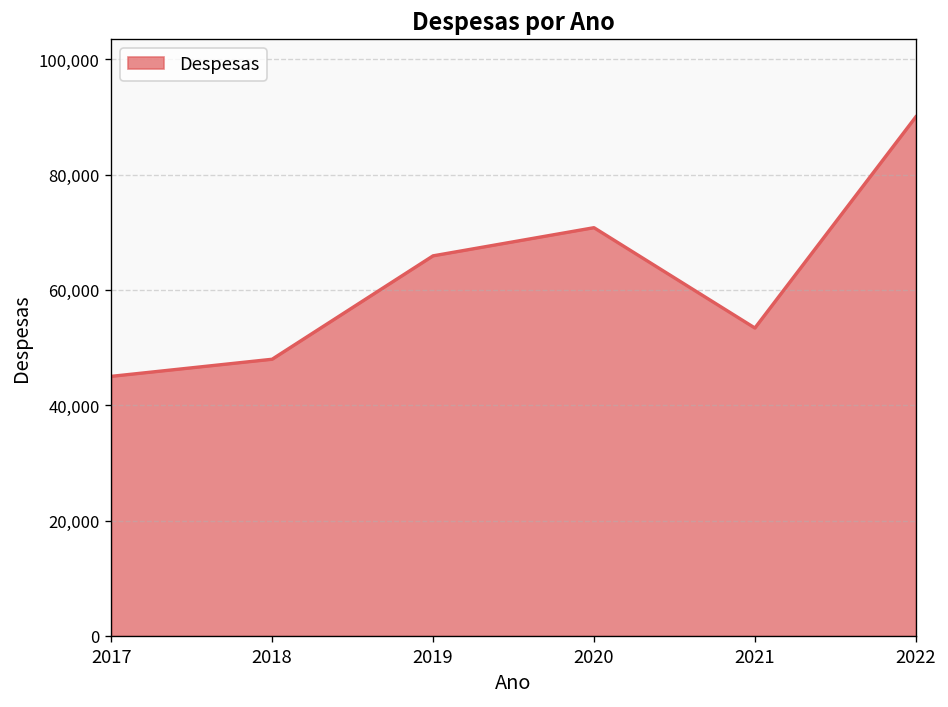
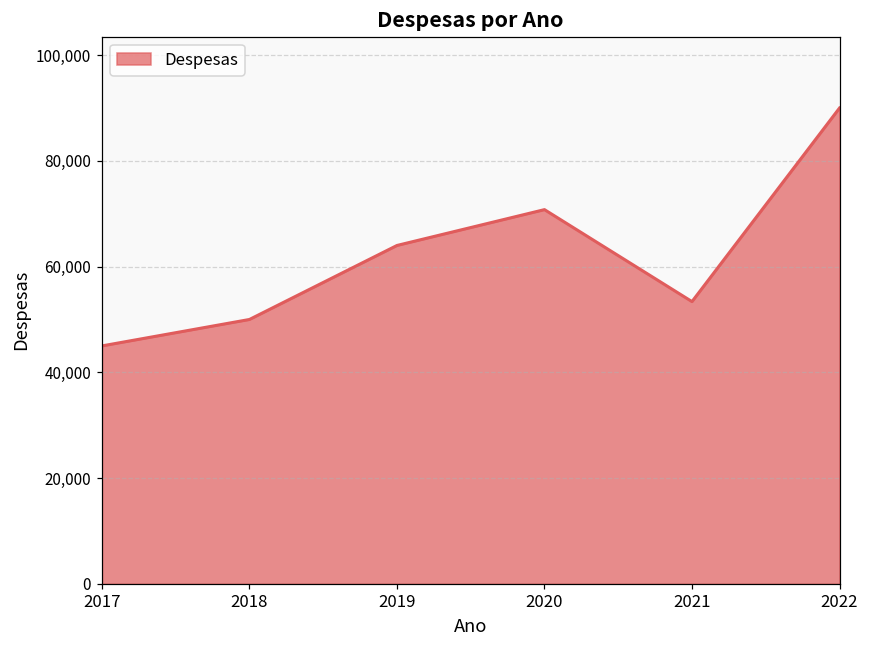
2018: 48,000 -> 50,000
2019: 66,000 -> 64,000
